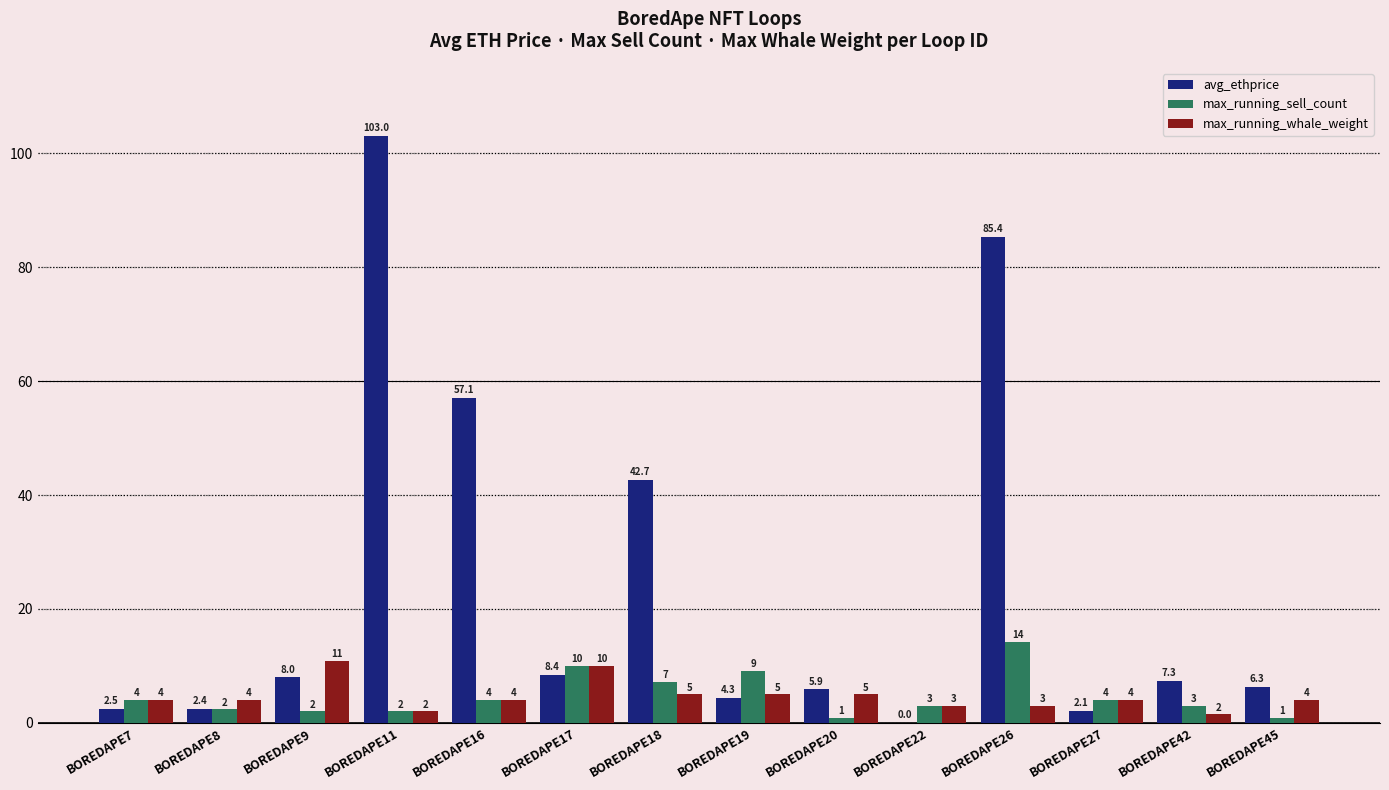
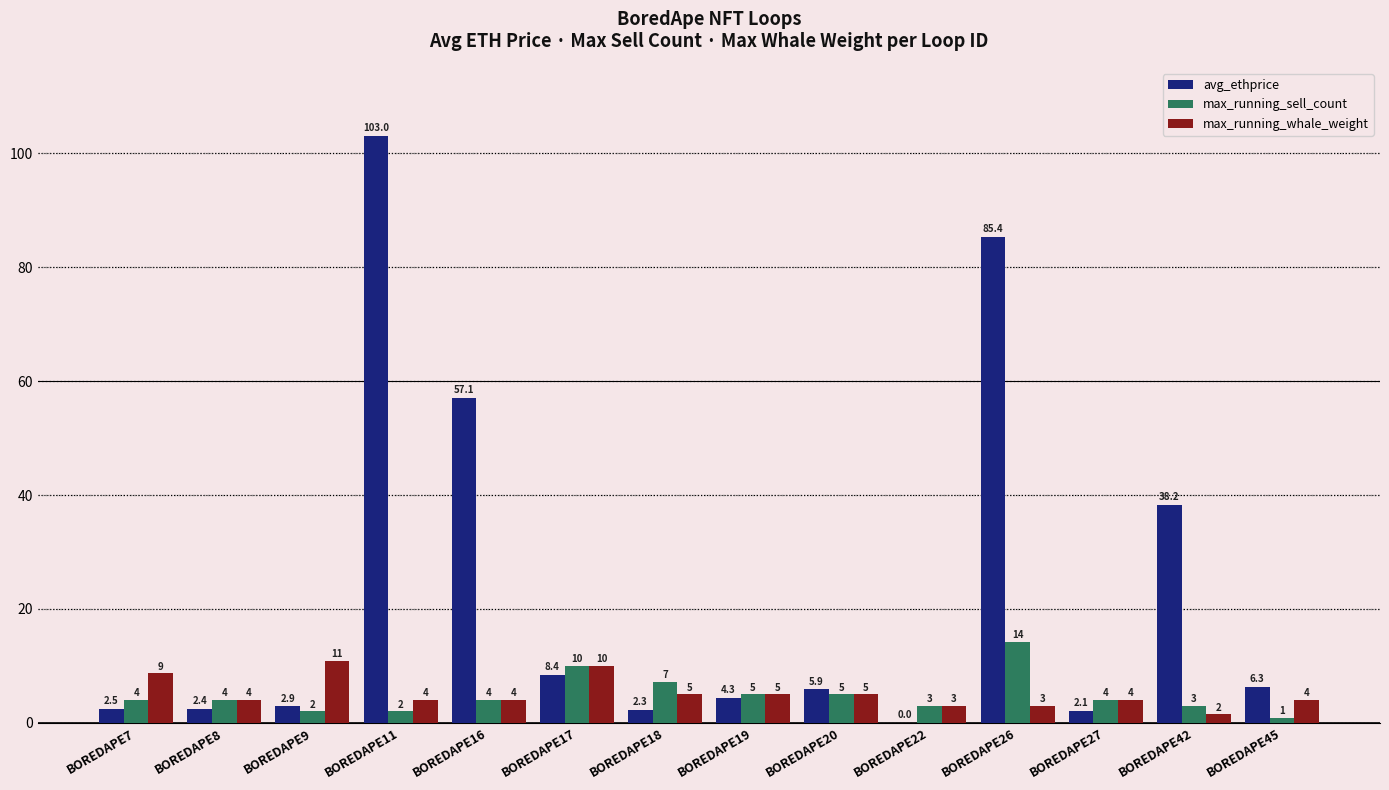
max_running_whale_weight, BOREDAPE7: 4 -> 9
max_running_sell_count, BOREDAPE8: 2 -> 4
avg_ethprice, BOREDAPE9: 8.0 -> 2.9
max_running_whale_weight, BOREDAPE11: 2 -> 4
avg_ethprice, BOREDAPE18: 42.7 -> 2.3
max_running_sell_count, BOREDAPE19: 9 -> 5
max_running_sell_count, BOREDAPE20: 1 -> 5
avg_ethprice, BOREDAPE42: 7.3 -> 38.2
